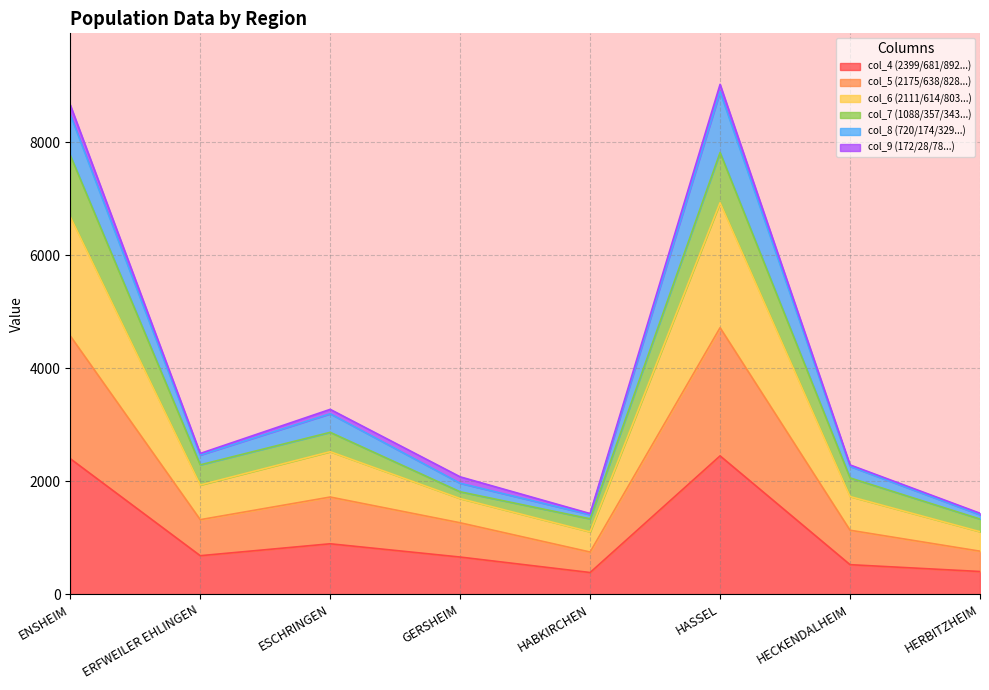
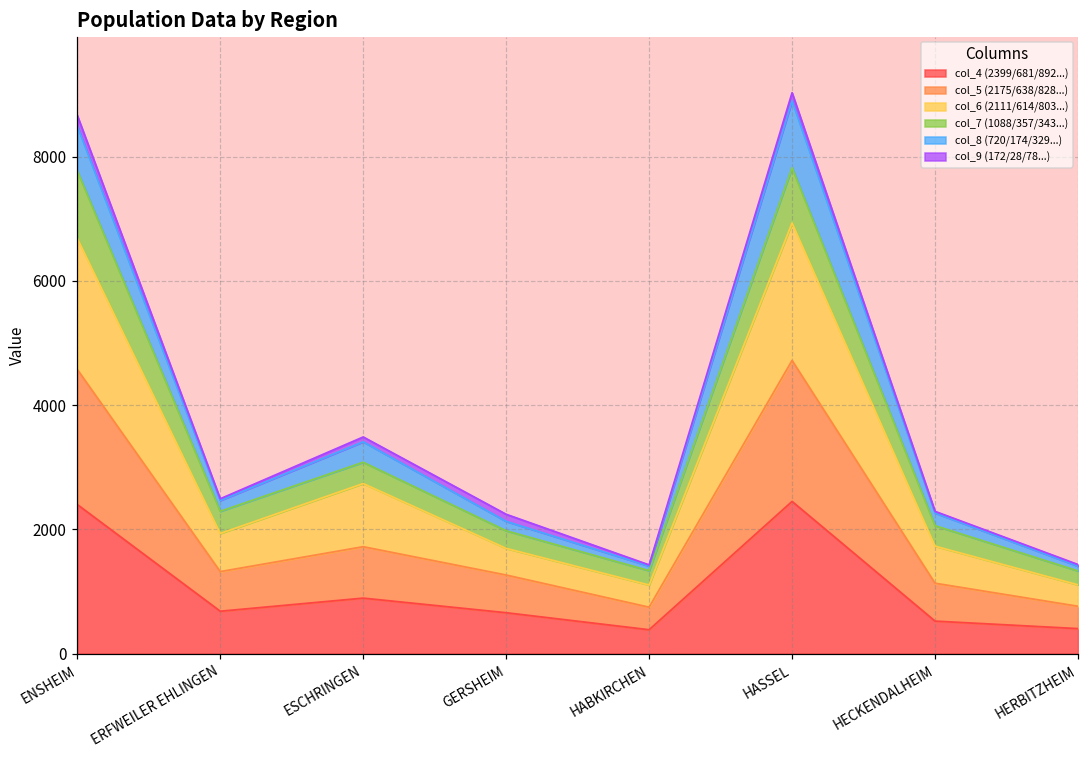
col_6 (2111/614/803...), ESCHRINGEN: 800 -> 1000
col_7 (1088/357/343...), GERSHEIM: 100 -> 300
